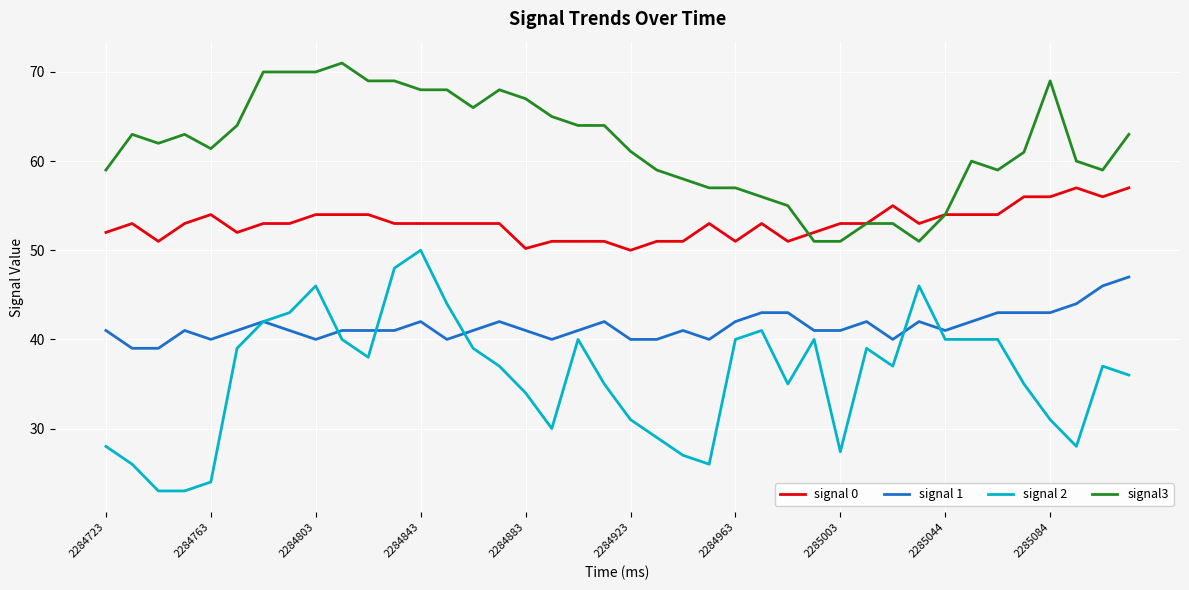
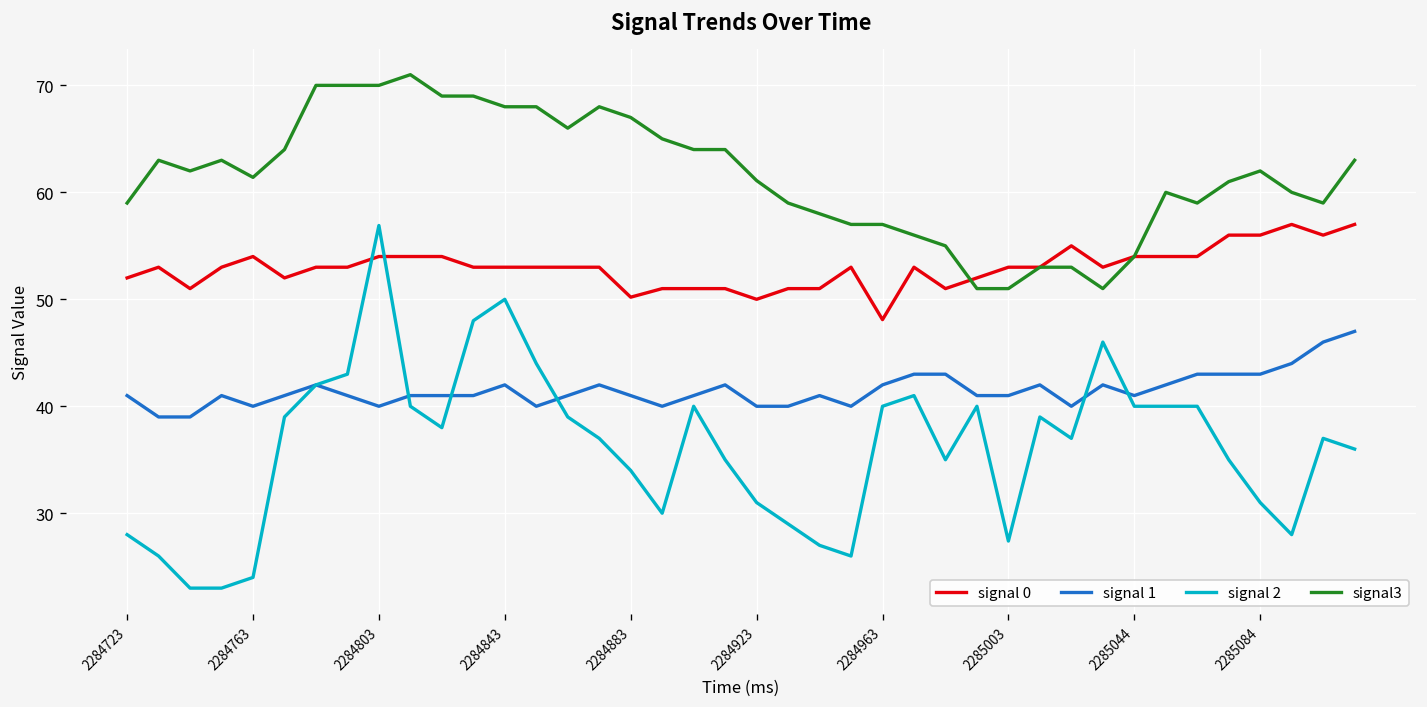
signal 2, 2284803: 46 -> 57
signal 0, 2284963: 51 -> 48
signal3, 2285084: 69 -> 62
